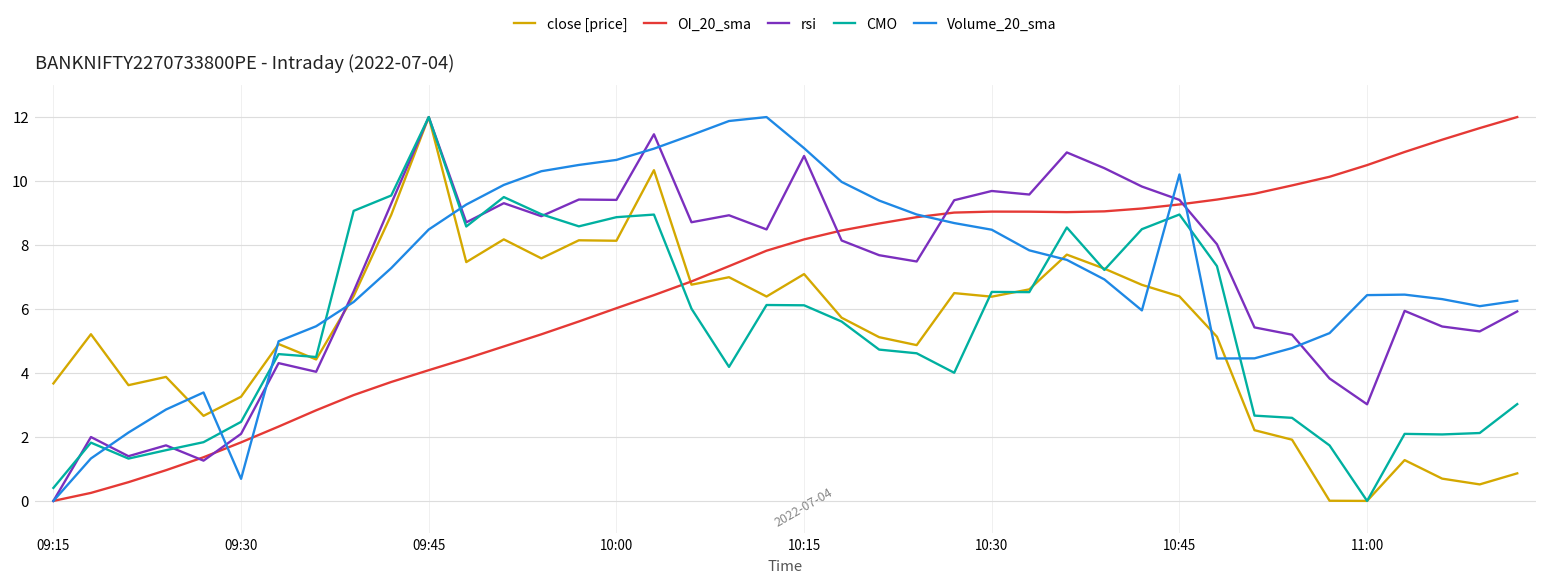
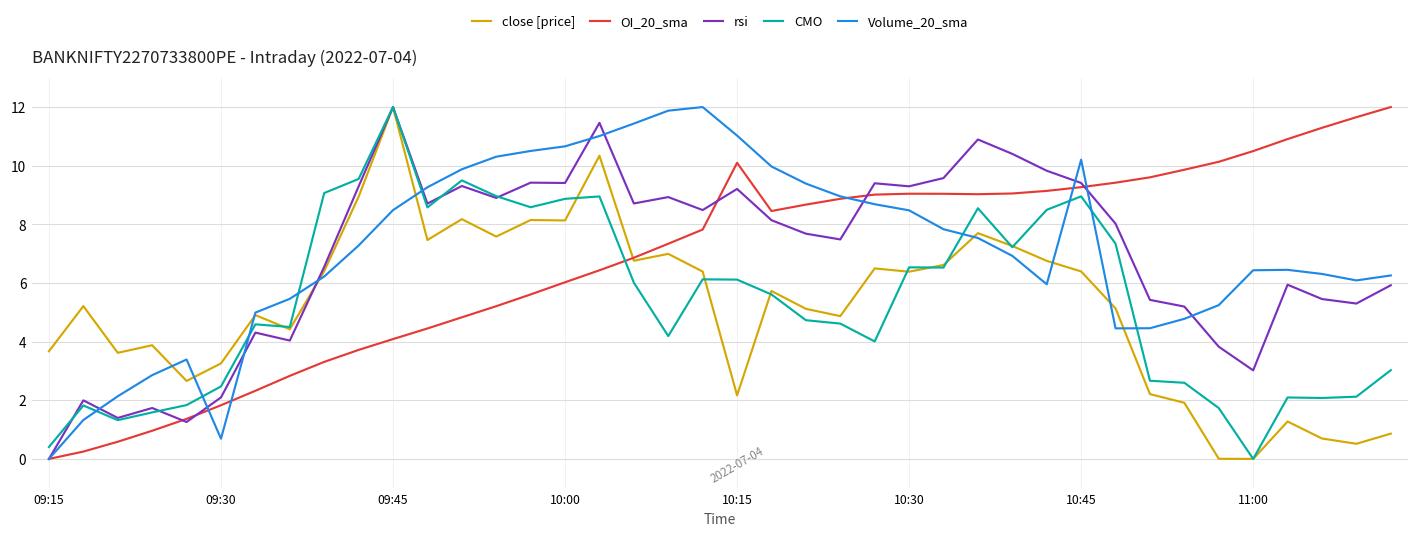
close [price], 10:15: 7.1 -> 2.2
OI_20_sma, 10:15: 8.2 -> 10.1
rsi, 10:15: 10.8 -> 9.2
rsi, 10:30: 9.7 -> 9.3
